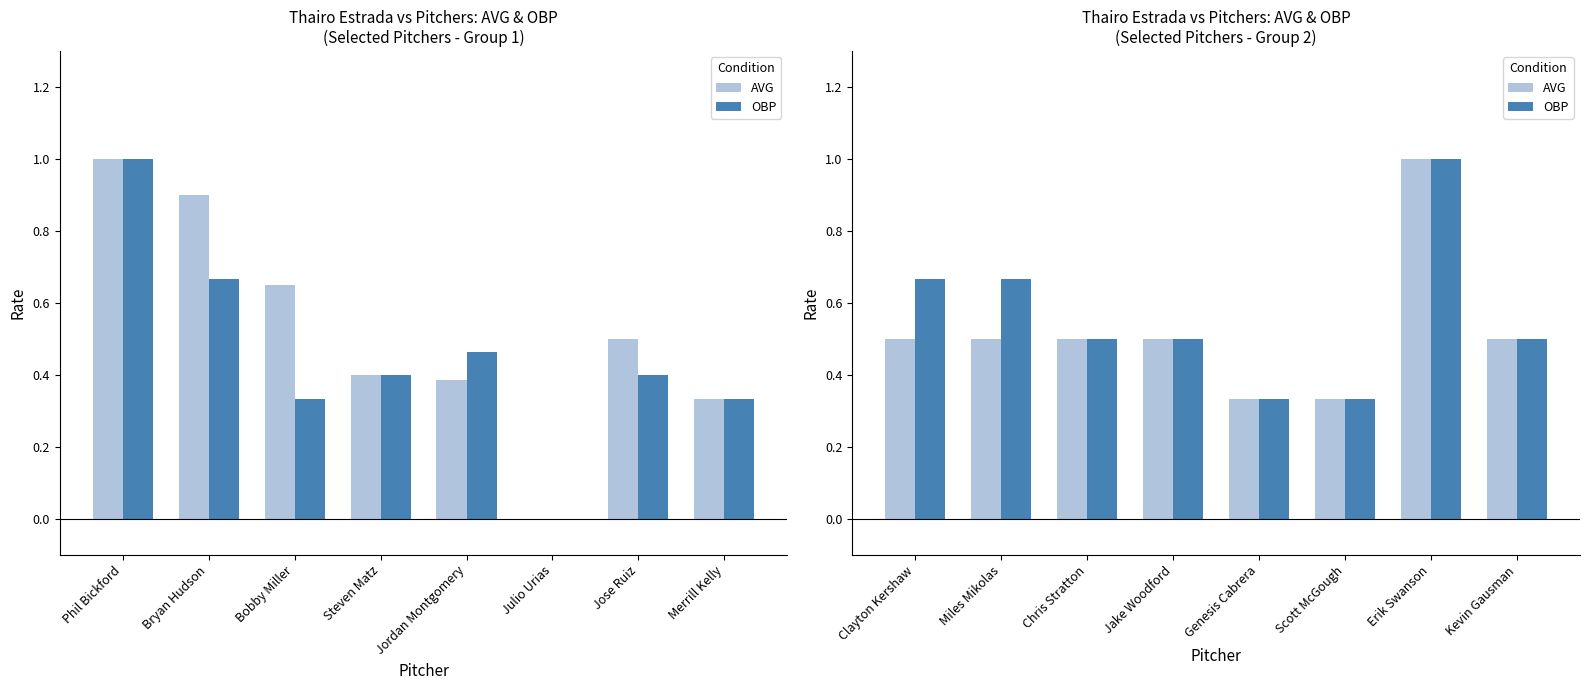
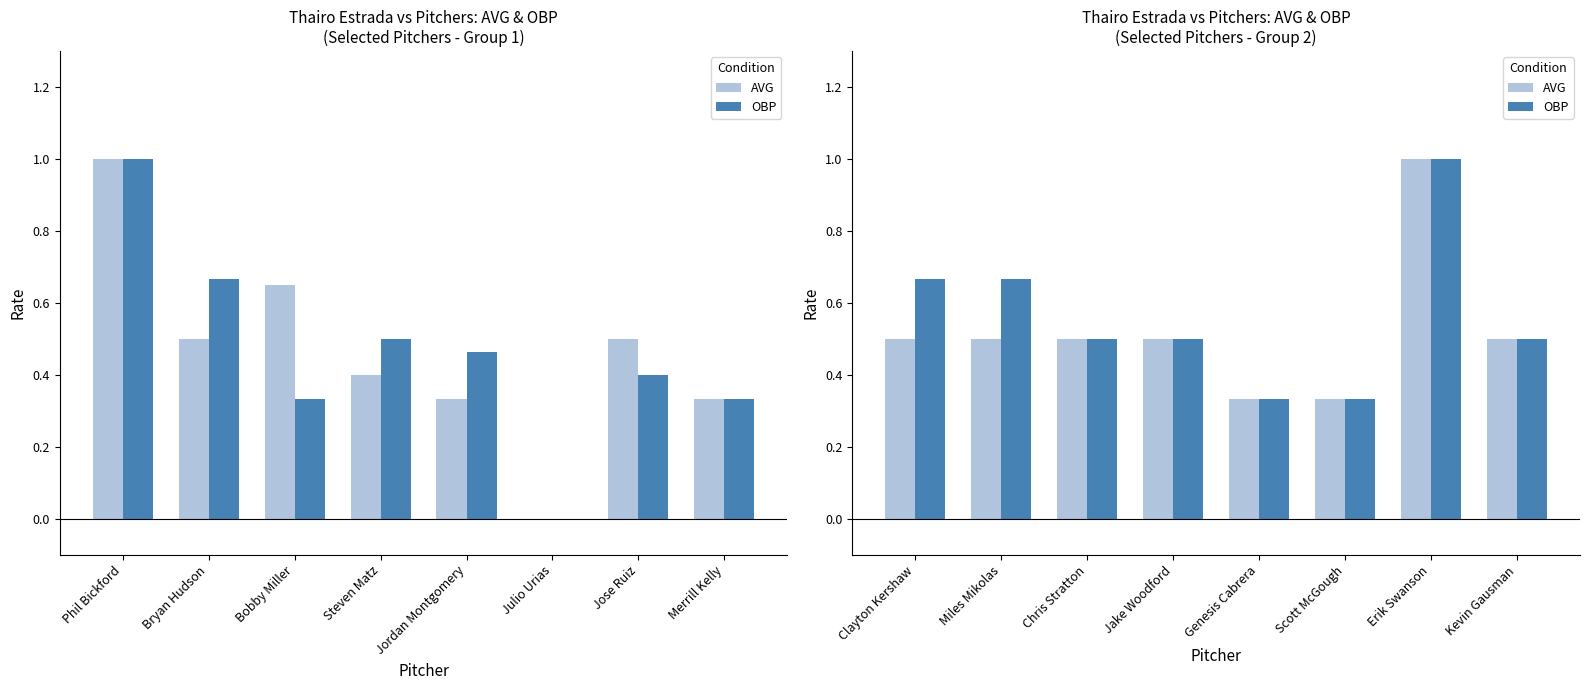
Thairo Estrada vs Pitchers: AVG & OBP (Selected Pitchers - Group 1), AVG, Bryan Hudson: 0.9 -> 0.5
Thairo Estrada vs Pitchers: AVG & OBP (Selected Pitchers - Group 1), OBP, Steven Matz: 0.4 -> 0.5
Thairo Estrada vs Pitchers: AVG & OBP (Selected Pitchers - Group 1), AVG, Jordan Montgomery: 0.39 -> 0.33
